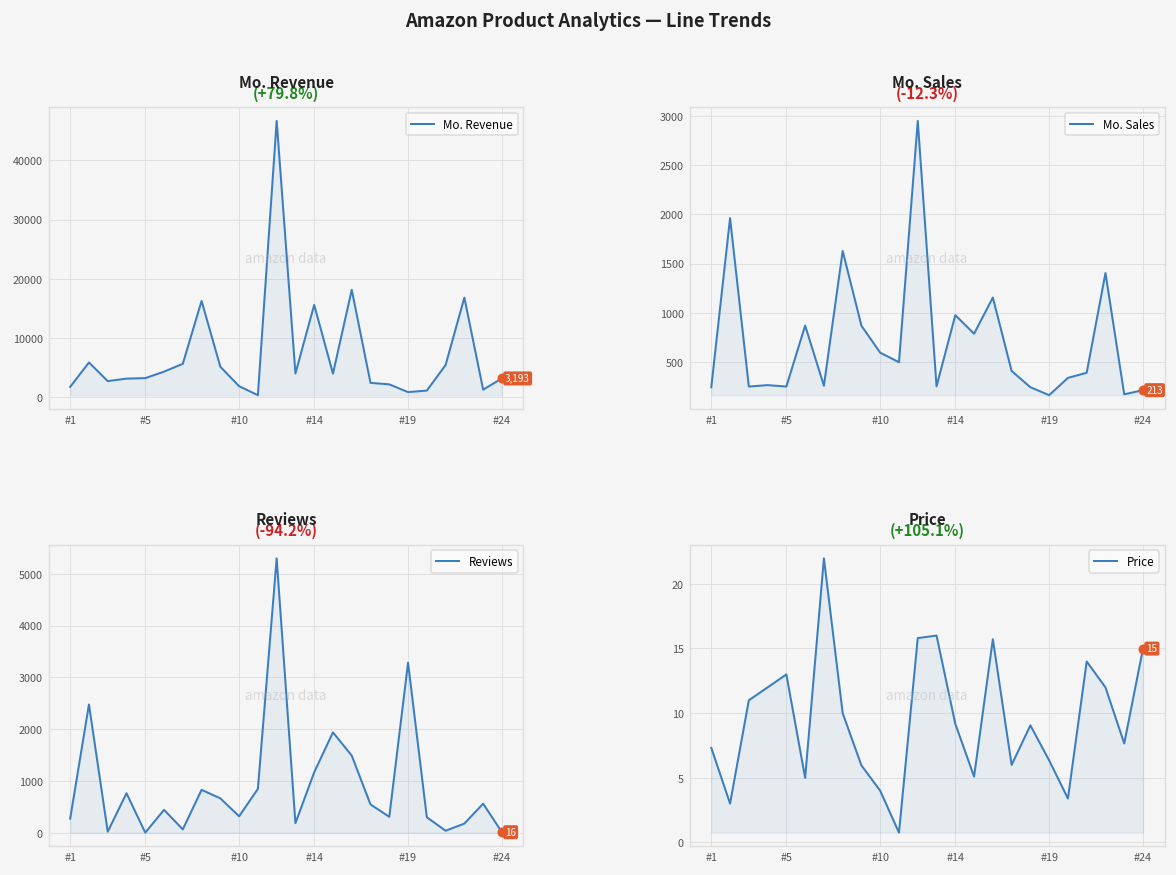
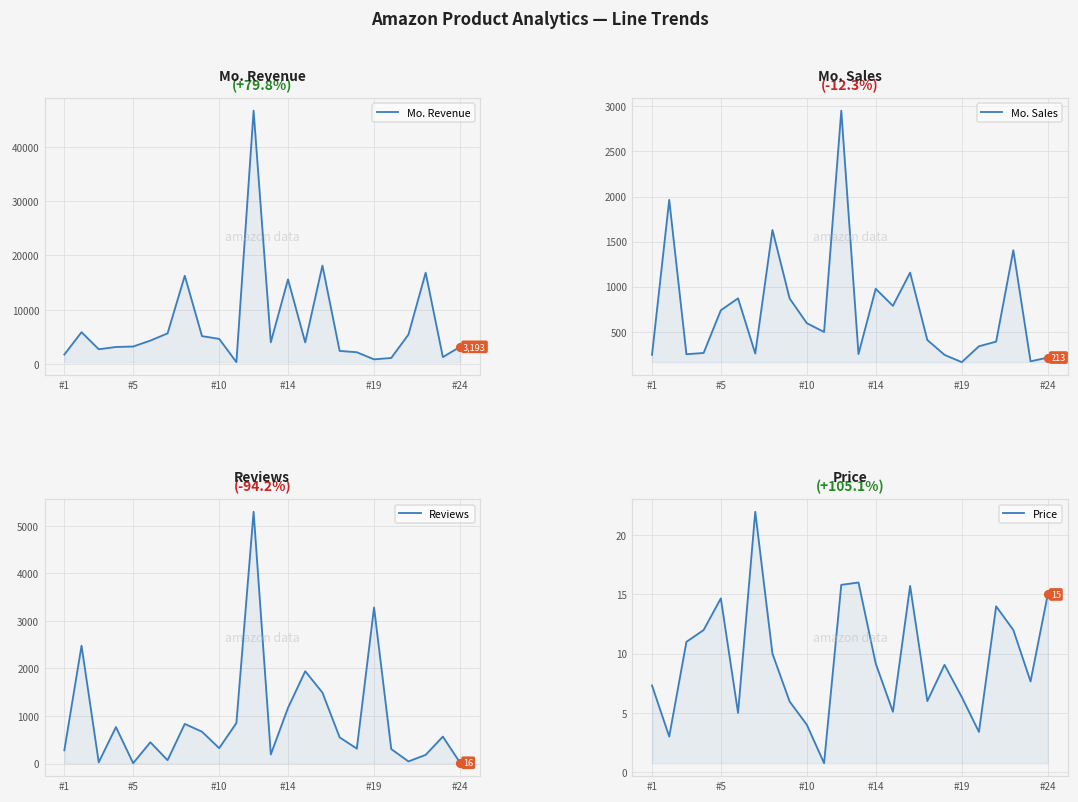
Mo. Revenue, Mo. Revenue, #10: 2000 -> 5000
Mo. Sales, Mo. Sales, #5: 300 -> 700
Price, Price, #5: 13.0 -> 14.7
